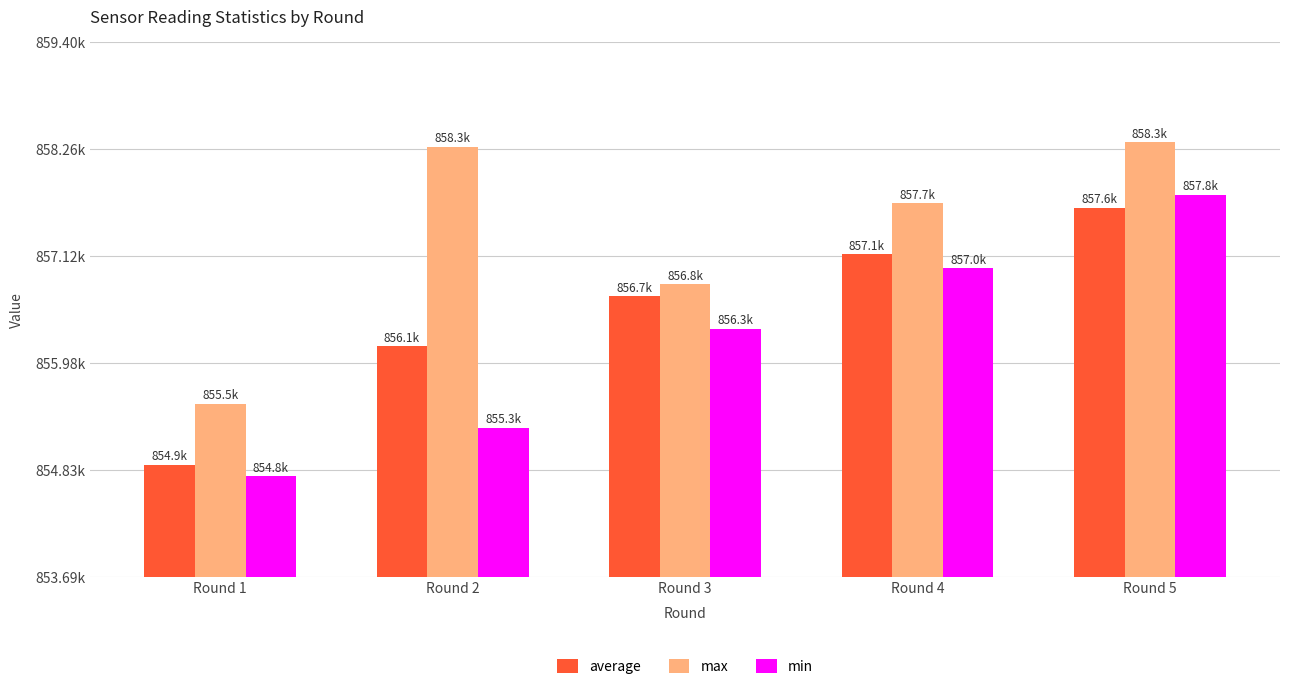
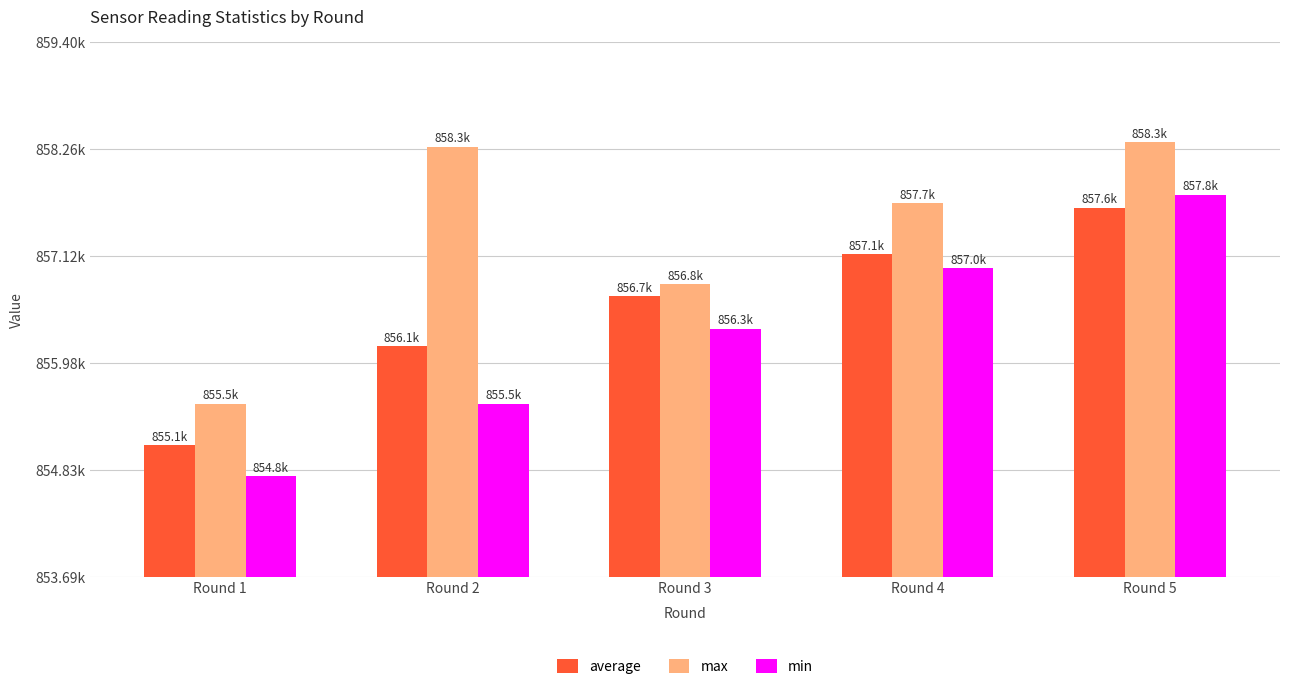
average, Round 1: 854.9k -> 855.1k
min, Round 2: 855.3k -> 855.5k
